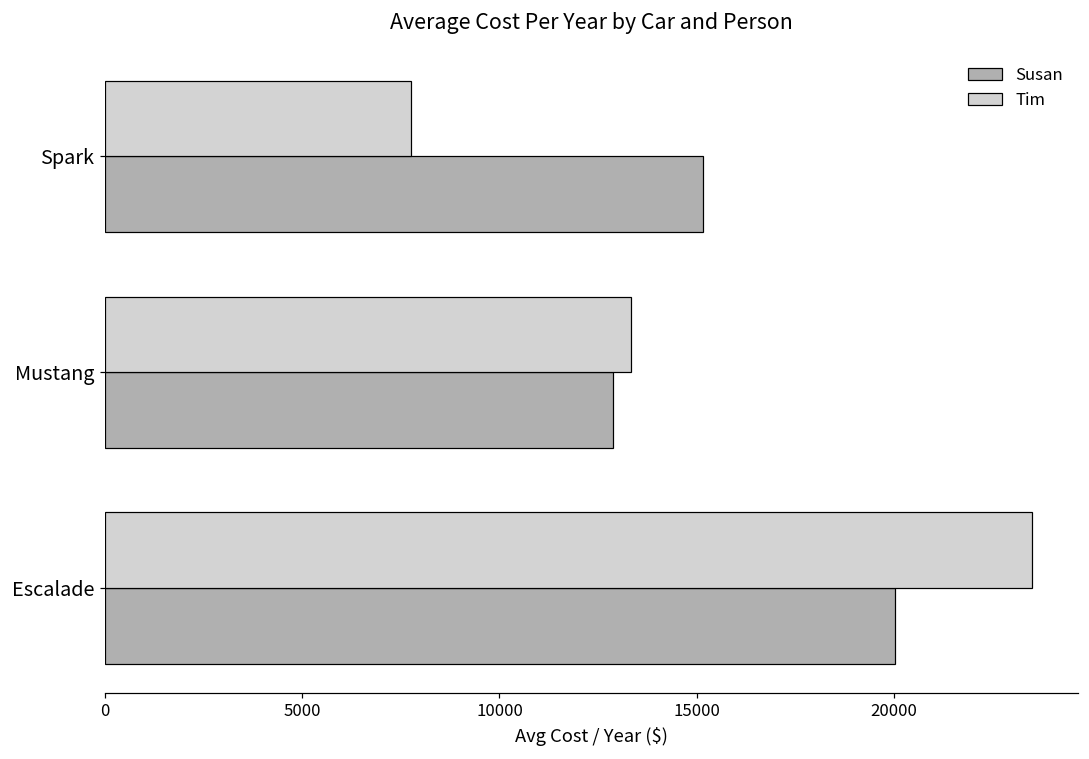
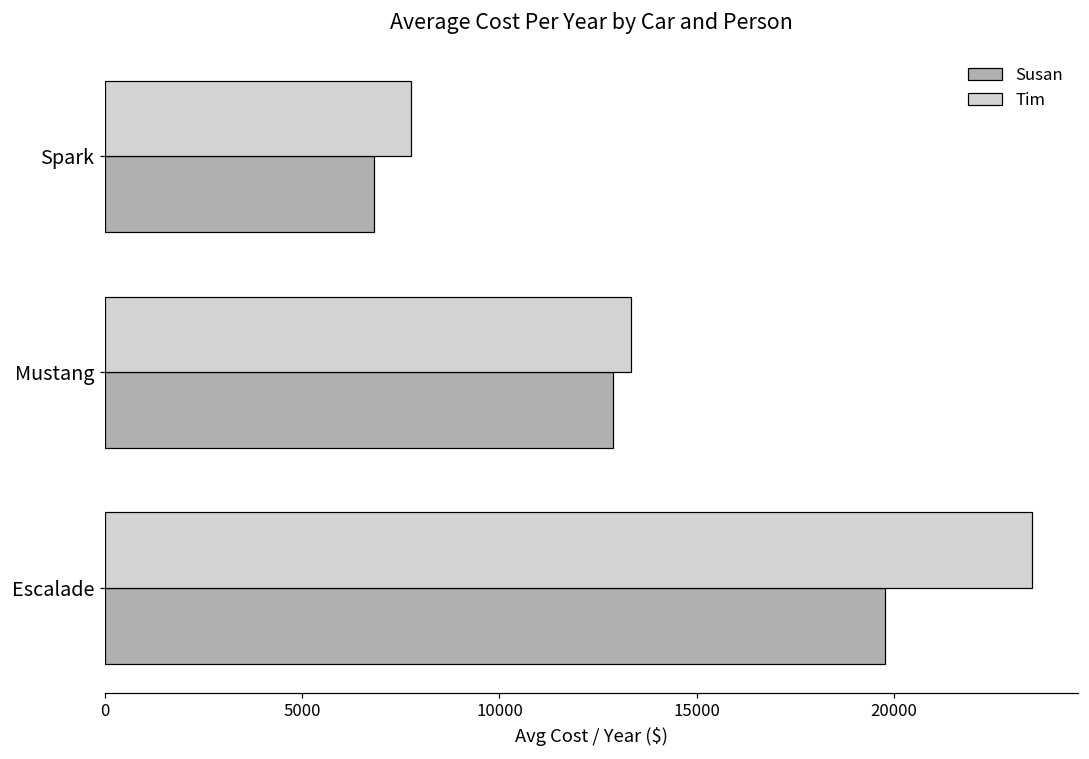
Susan, Spark: 15200 -> 6800
Susan, Escalade: 20000 -> 19800
